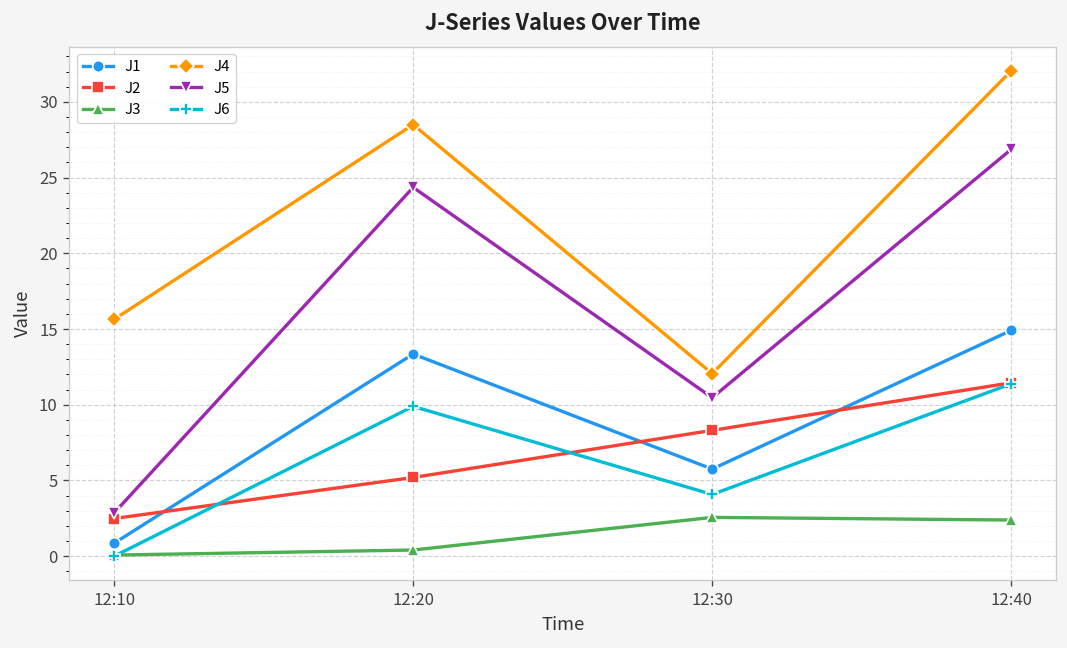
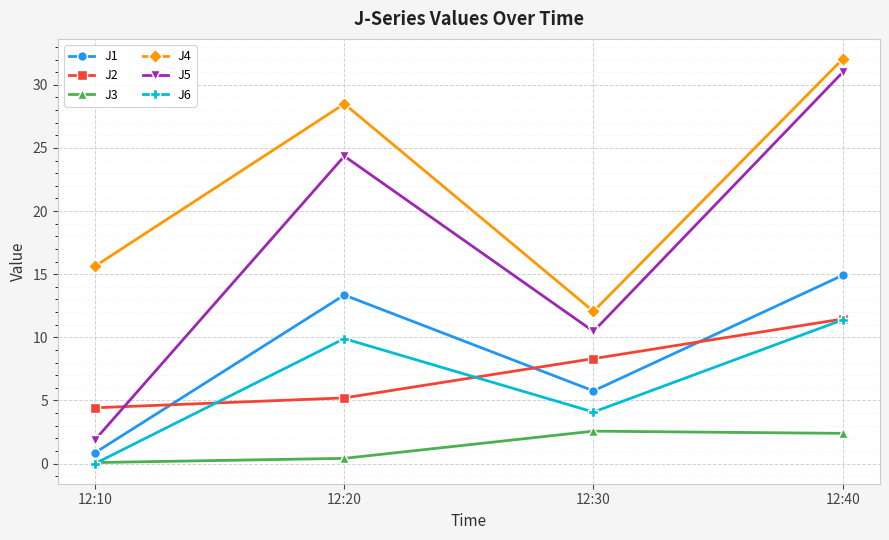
J2, 12:10: 2.5 -> 4.4
J5, 12:10: 2.9 -> 1.9
J5, 12:40: 26.9 -> 31.0
